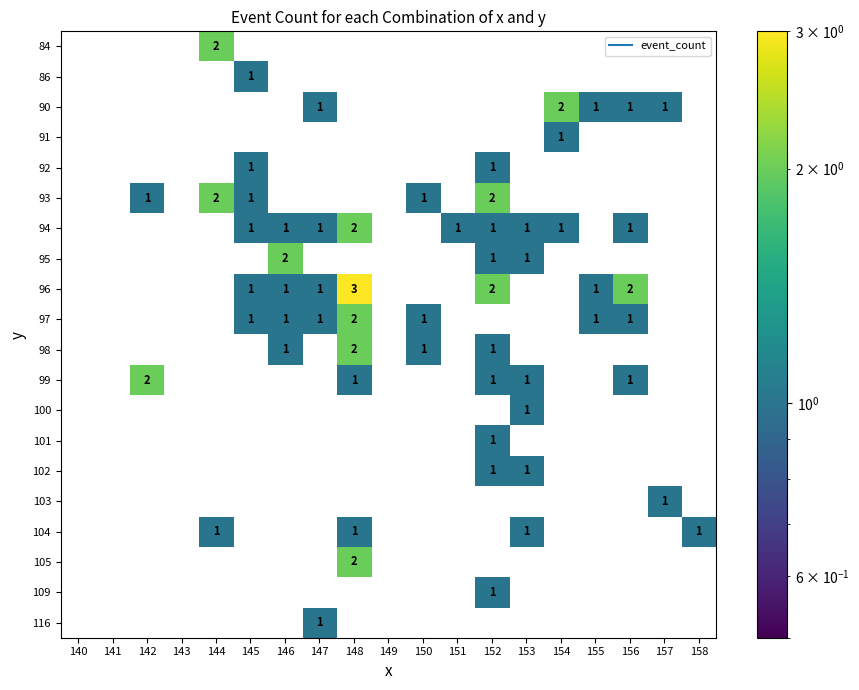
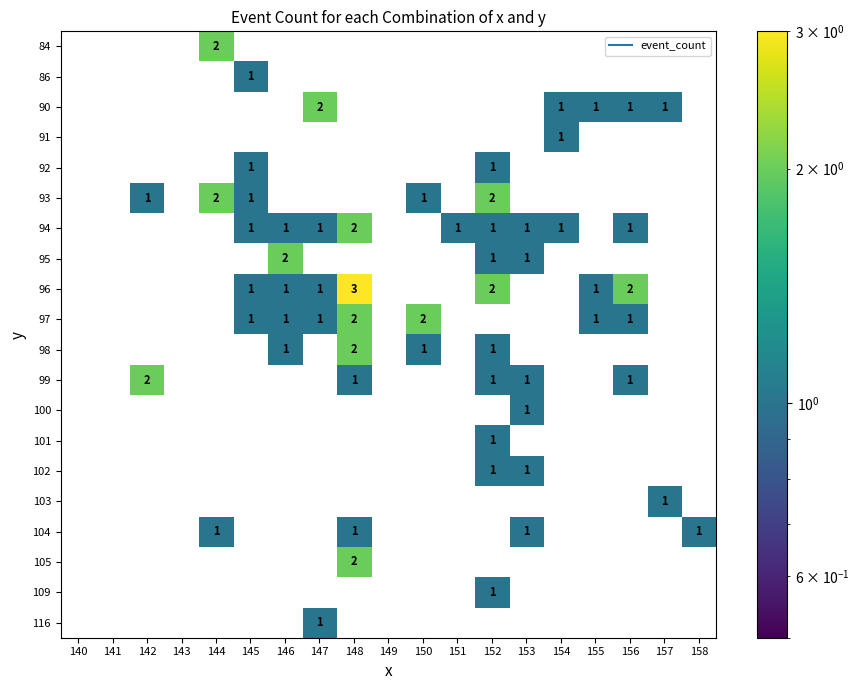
90, 147: 1 -> 2
90, 154: 2 -> 1
97, 150: 1 -> 2
